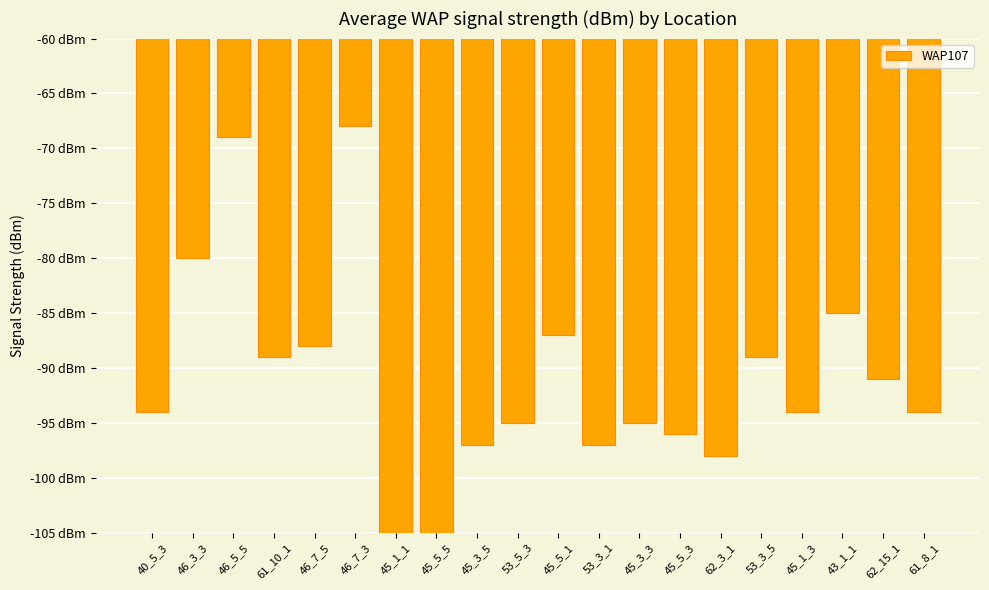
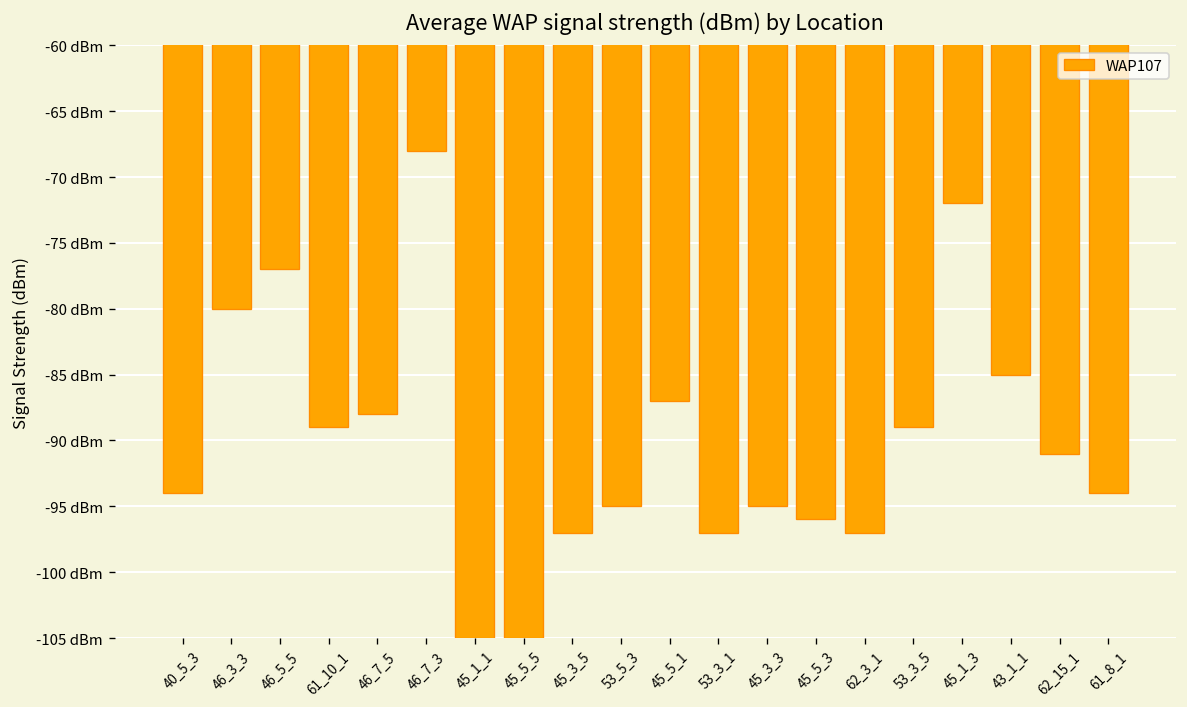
46_5_5: -69 dBm -> -77 dBm
62_3_1: -98 dBm -> -97 dBm
45_1_3: -94 dBm -> -72 dBm
